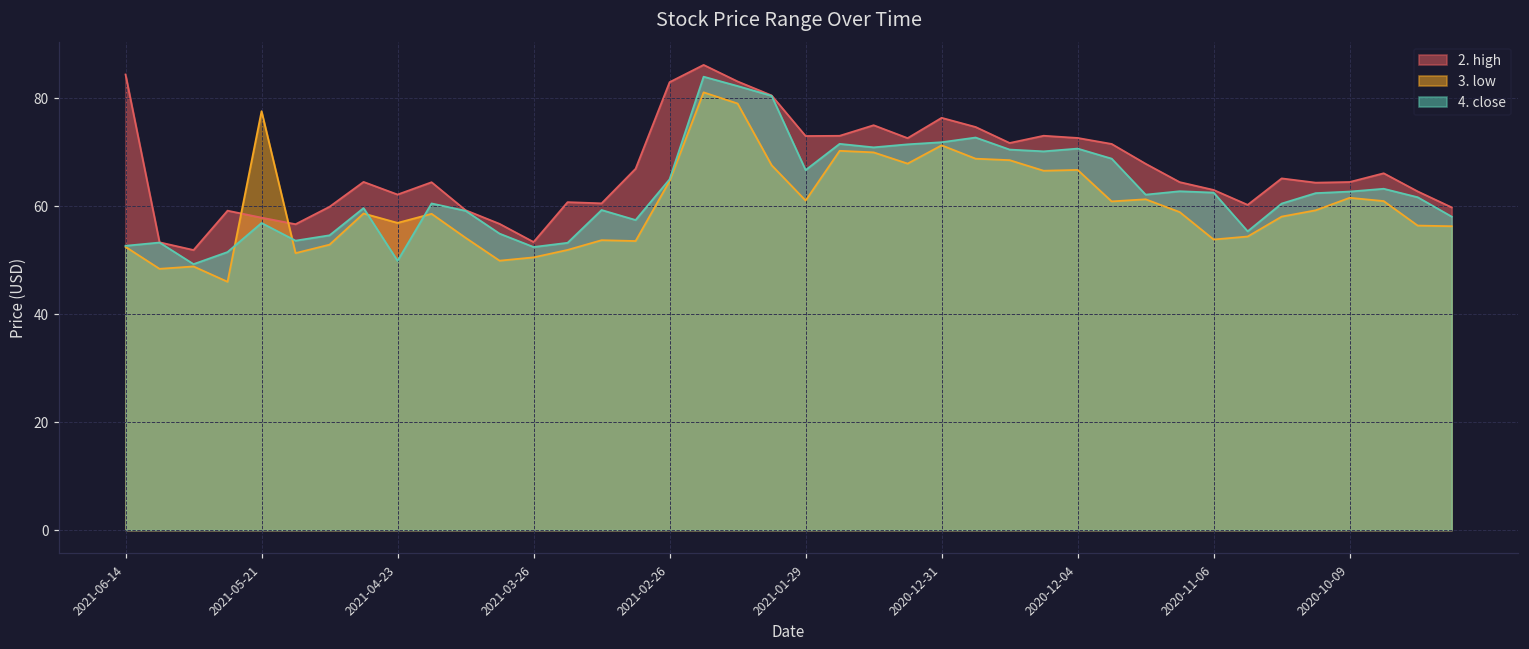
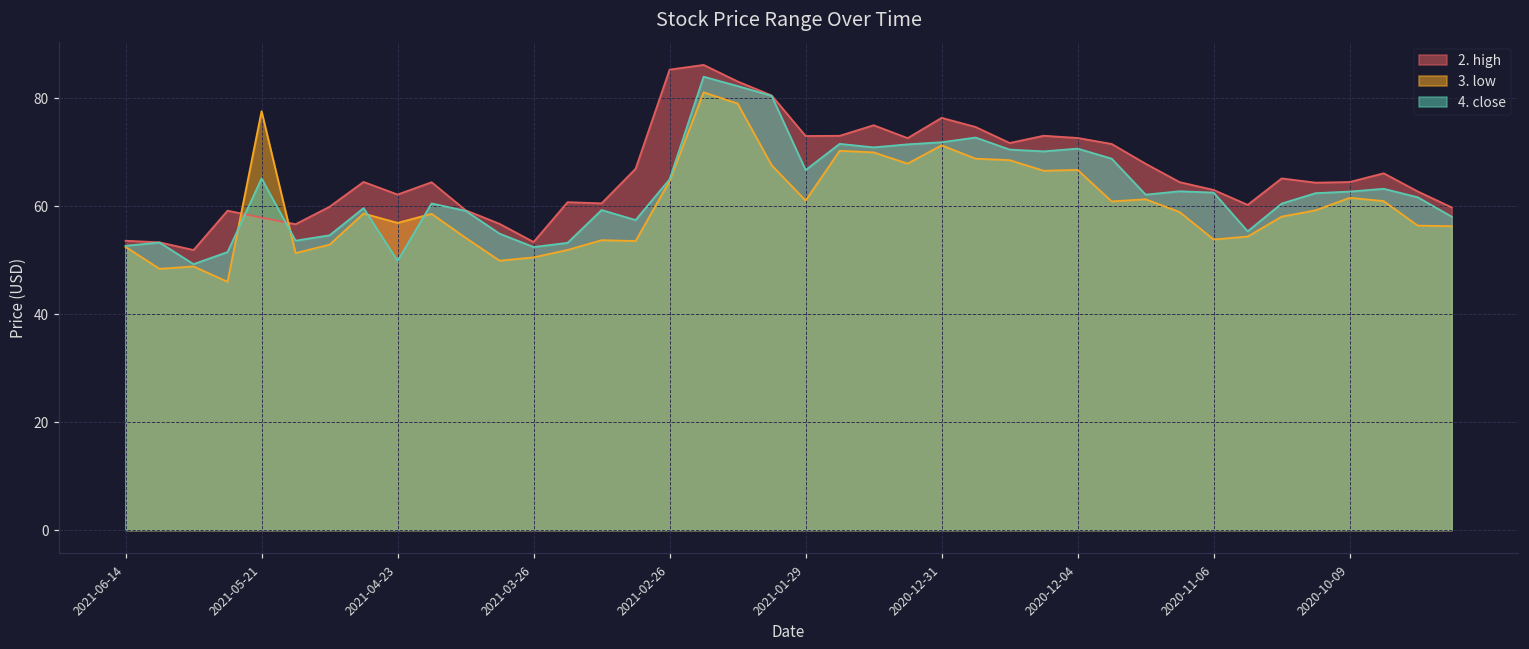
2. high, 2021-06-14: 84 -> 54
4. close, 2021-05-21: 57 -> 65
2. high, 2021-02-26: 83 -> 85
